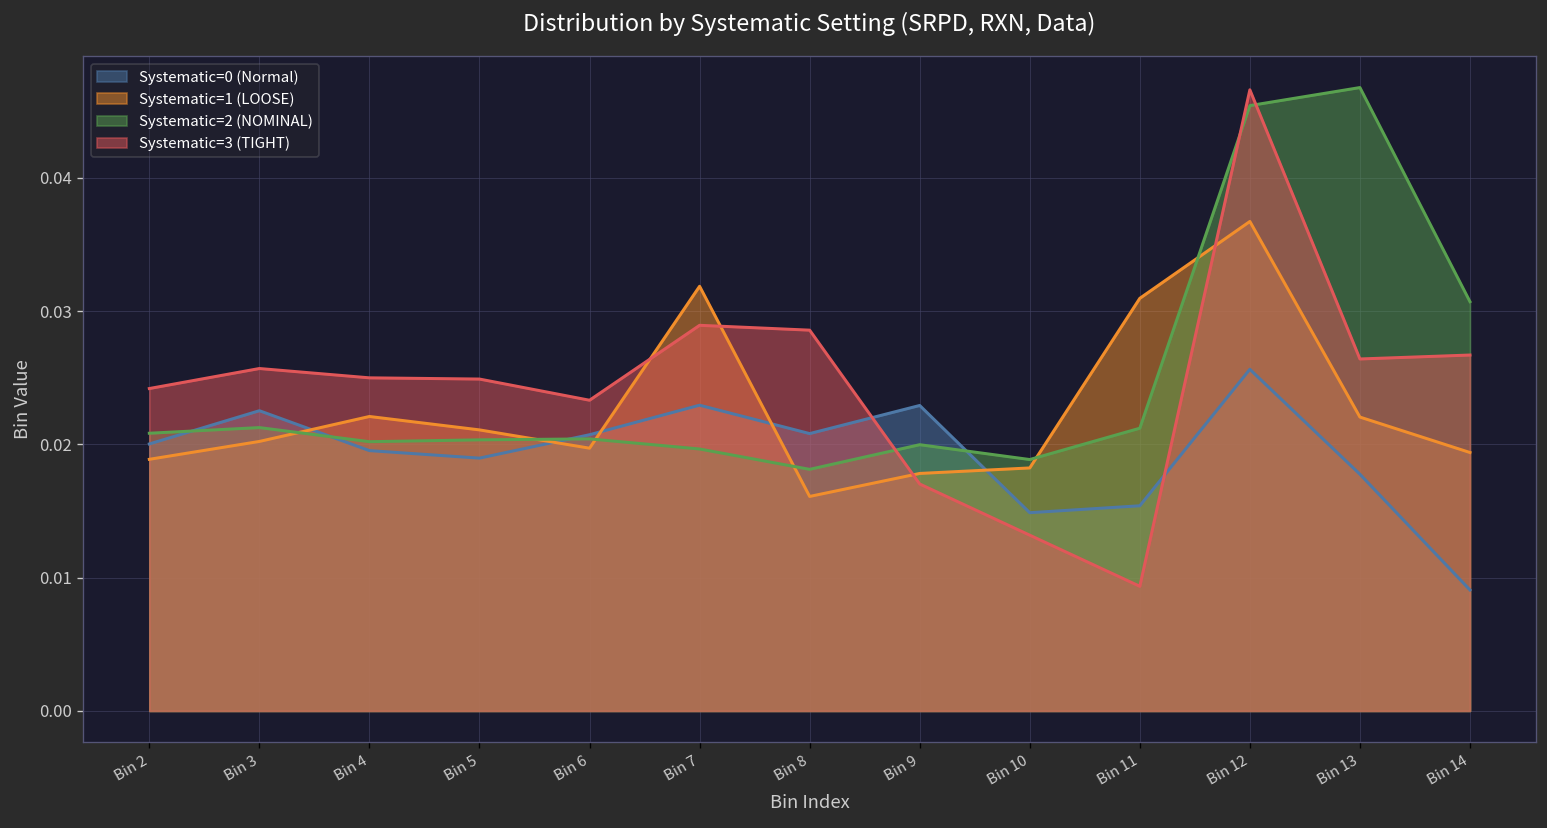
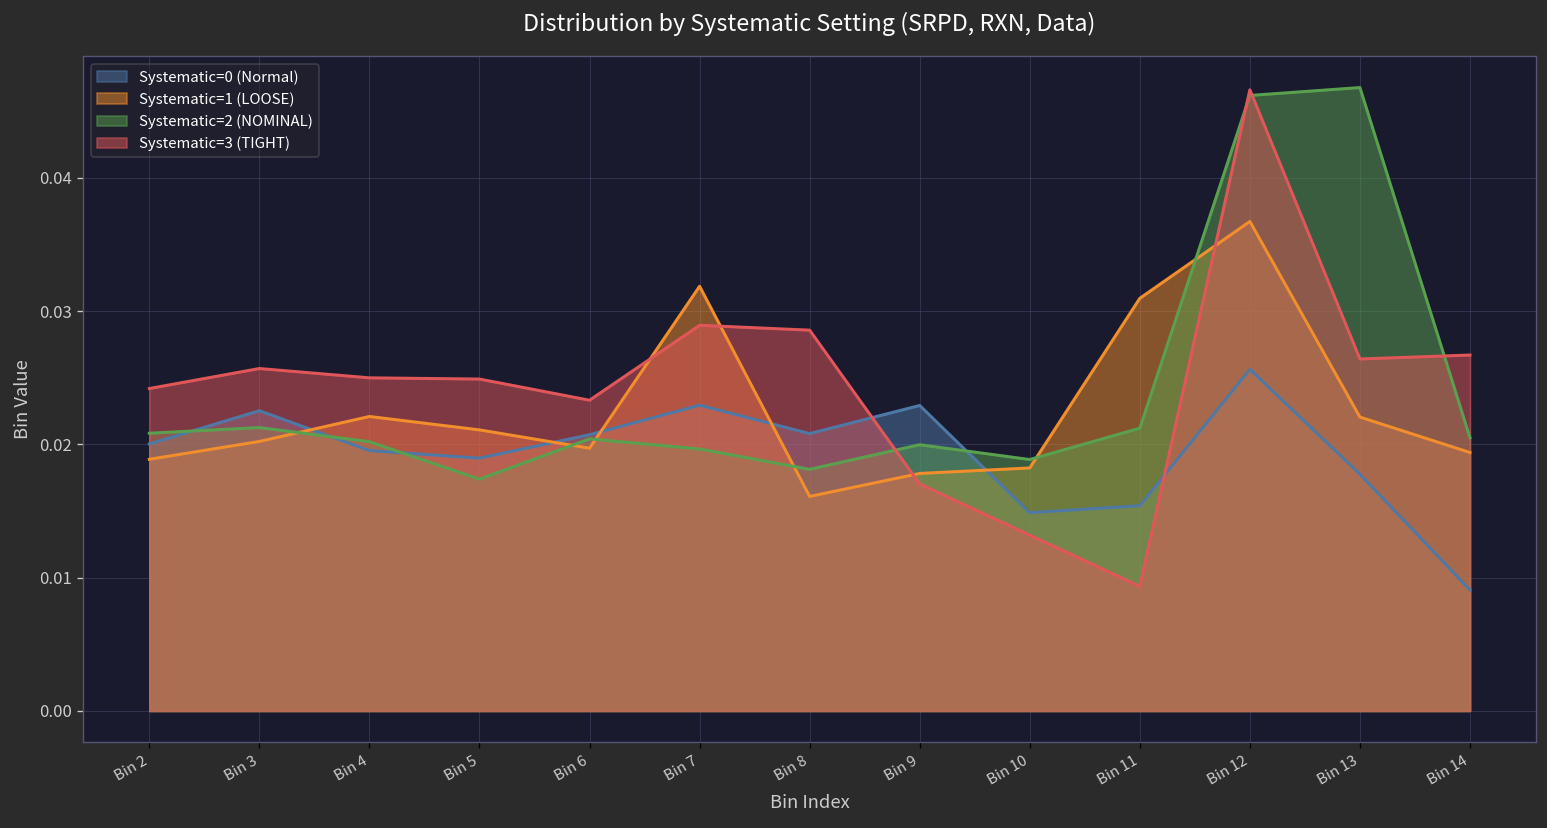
Systematic=2 (NOMINAL), Bin 5: 0.0203 -> 0.0174
Systematic=2 (NOMINAL), Bin 12: 0.0454 -> 0.0462
Systematic=2 (NOMINAL), Bin 14: 0.0307 -> 0.0205
